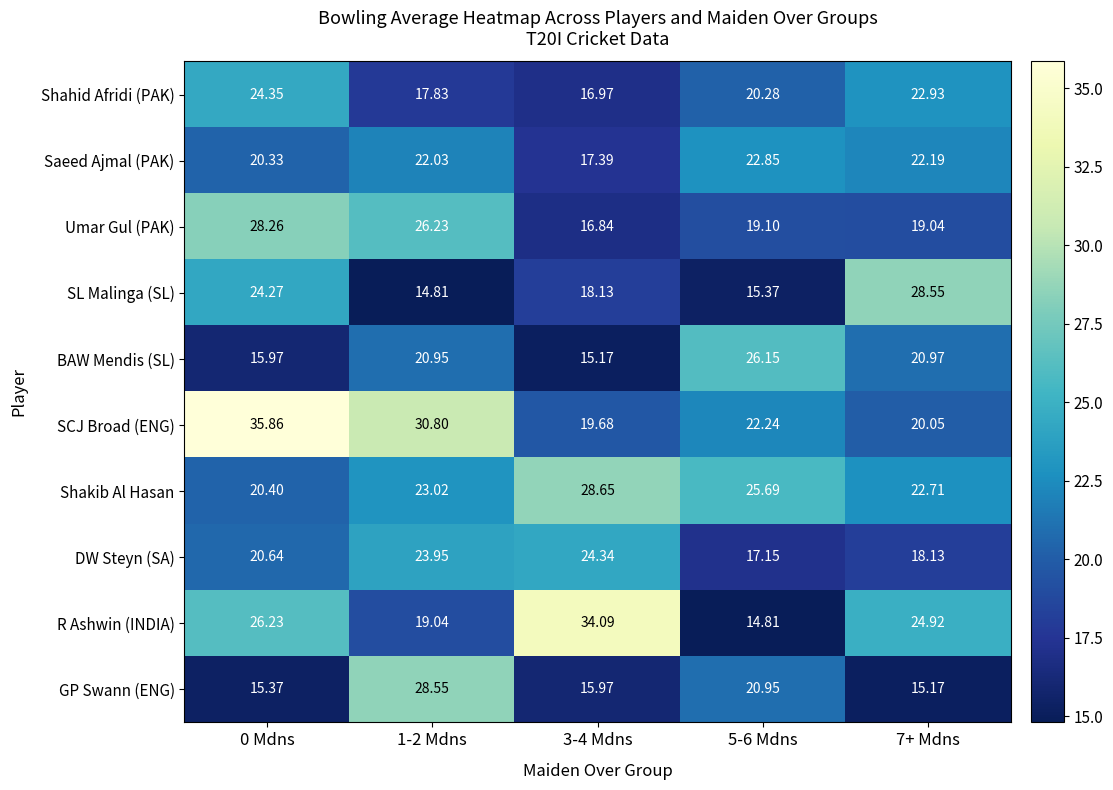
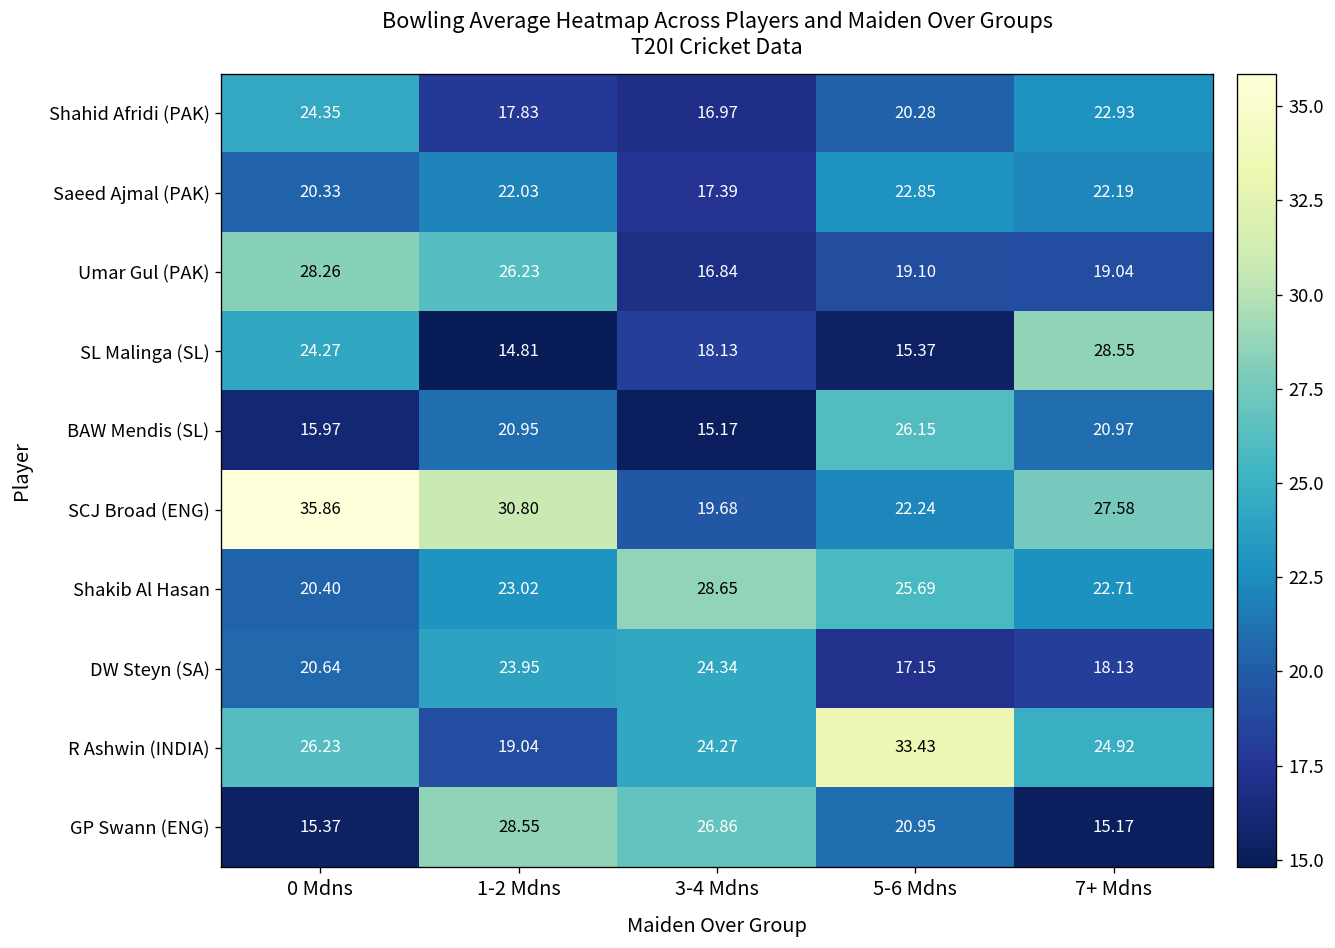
SCJ Broad (ENG), 7+ Mdns: 20.05 -> 27.58
R Ashwin (INDIA), 3-4 Mdns: 34.09 -> 24.27
R Ashwin (INDIA), 5-6 Mdns: 14.81 -> 33.43
GP Swann (ENG), 3-4 Mdns: 15.97 -> 26.86
